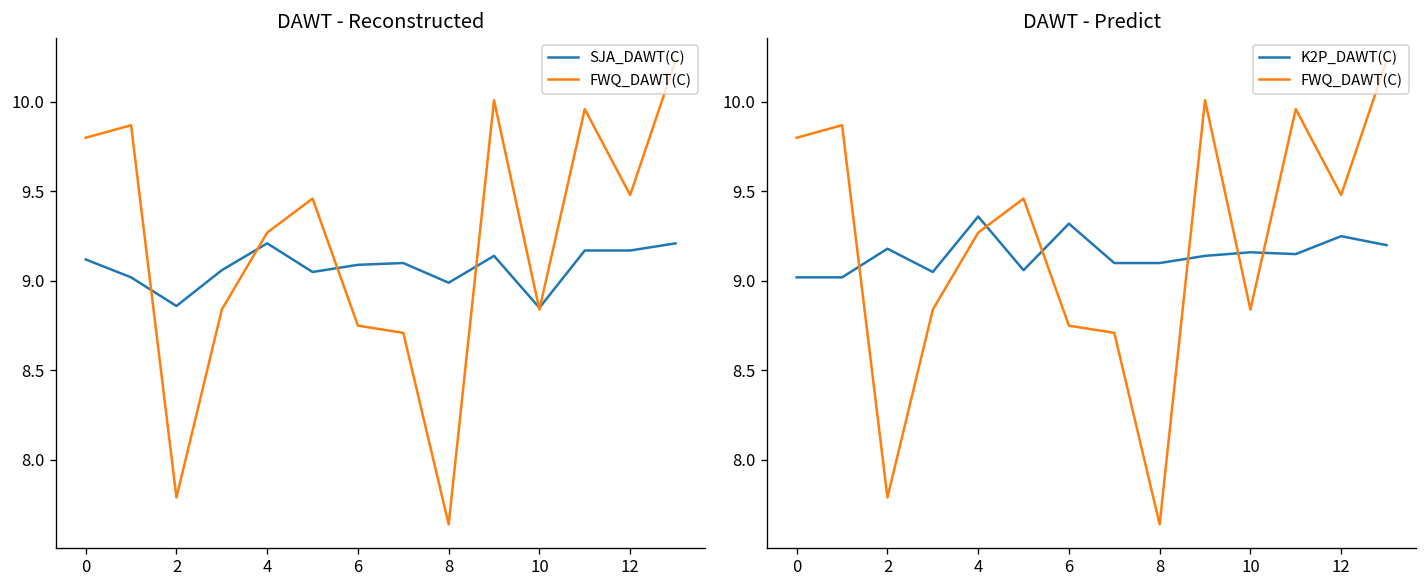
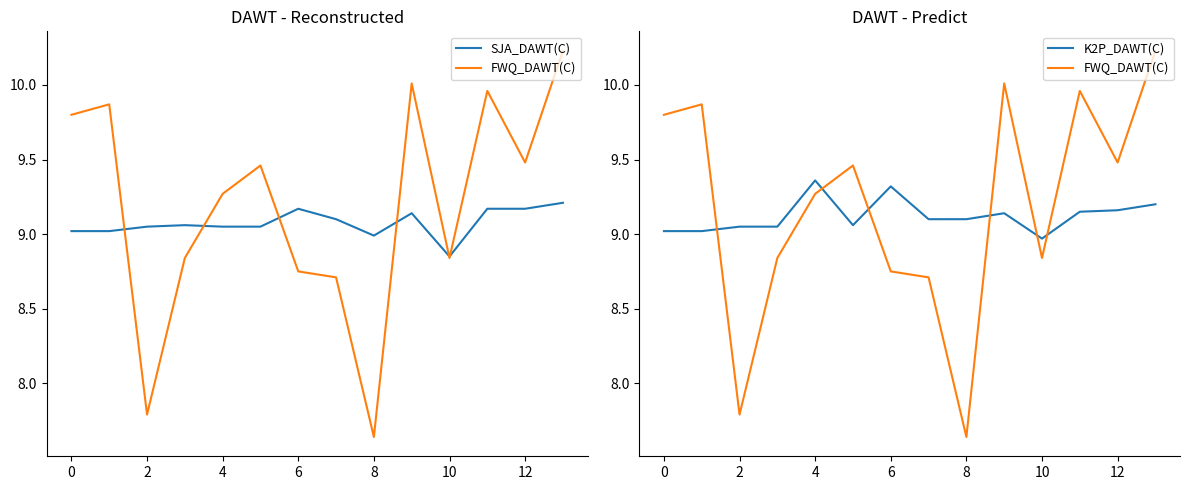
DAWT - Reconstructed, SJA_DAWT(C), 0: 9.12 -> 9.02
DAWT - Reconstructed, SJA_DAWT(C), 2: 8.86 -> 9.05
DAWT - Reconstructed, SJA_DAWT(C), 4: 9.21 -> 9.05
DAWT - Reconstructed, SJA_DAWT(C), 6: 9.09 -> 9.17
DAWT - Predict, K2P_DAWT(C), 2: 9.18 -> 9.05
DAWT - Predict, K2P_DAWT(C), 10: 9.16 -> 8.97
DAWT - Predict, K2P_DAWT(C), 12: 9.25 -> 9.16
